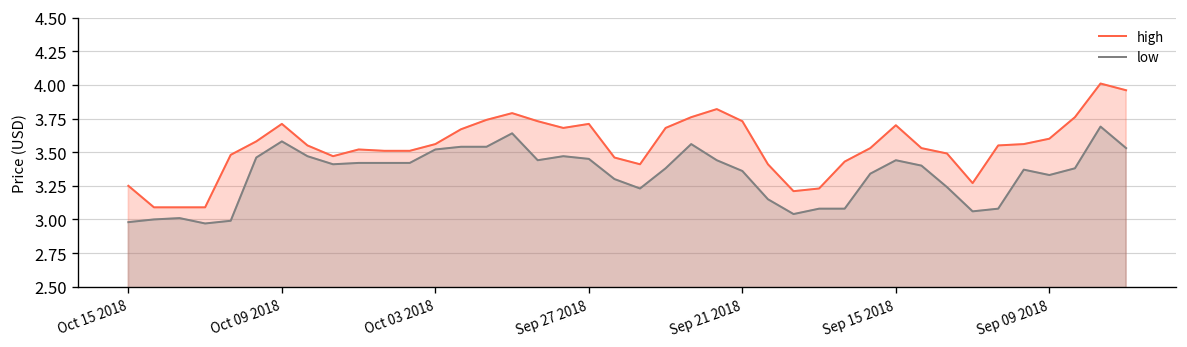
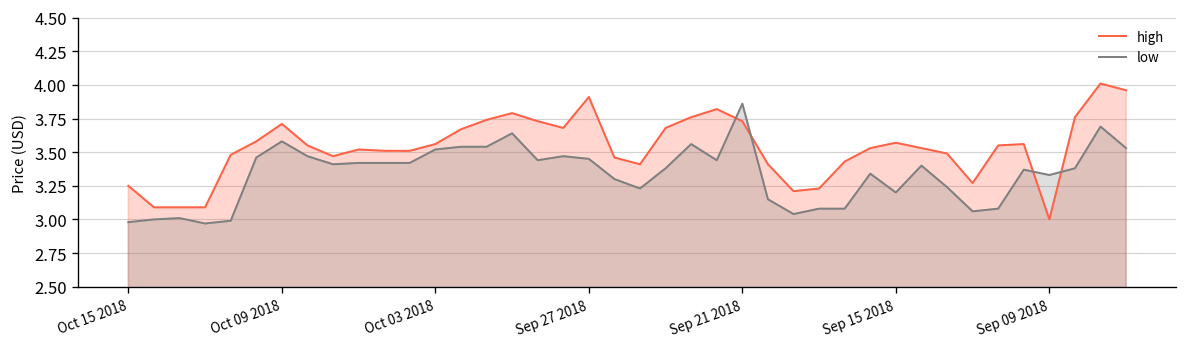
high, Sep 27 2018: 3.71 -> 3.91
low, Sep 21 2018: 3.36 -> 3.86
high, Sep 15 2018: 3.70 -> 3.57
low, Sep 15 2018: 3.44 -> 3.20
high, Sep 09 2018: 3.6 -> 3.0
